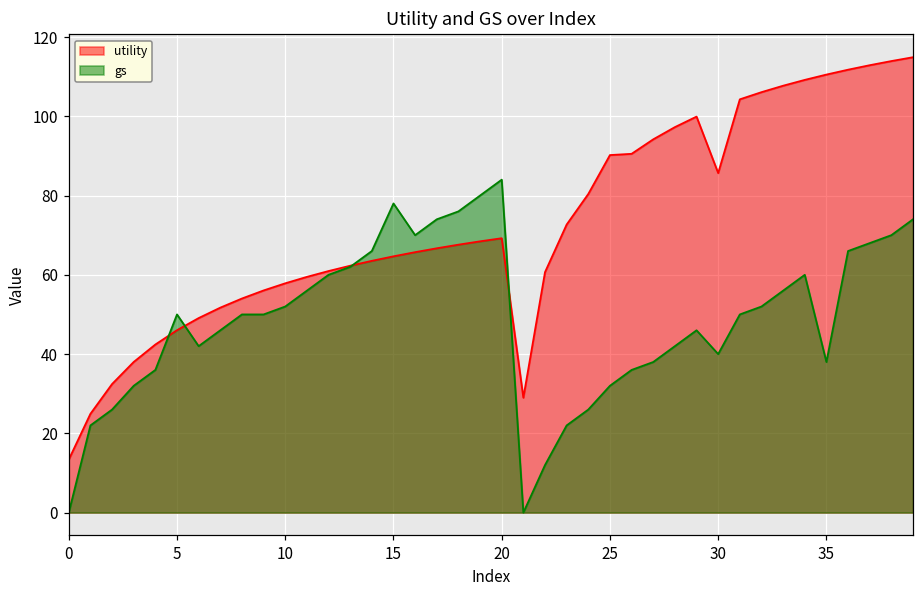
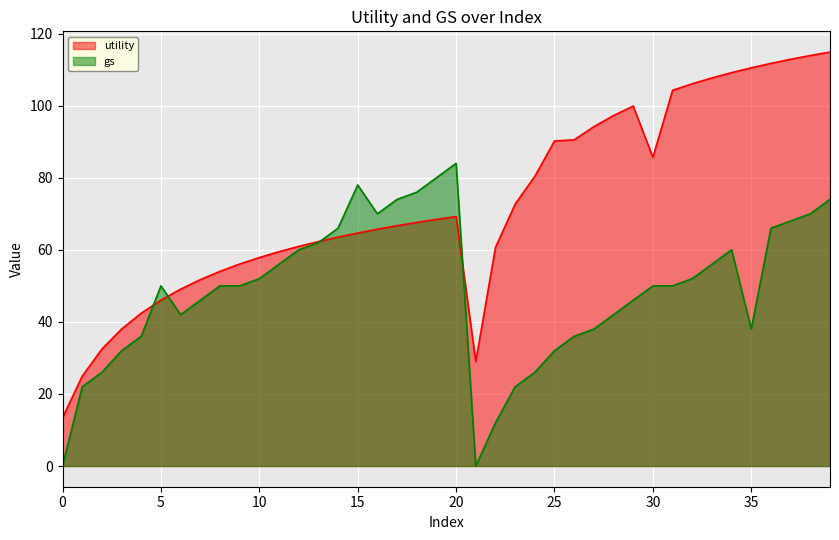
gs, 30: 40 -> 50
